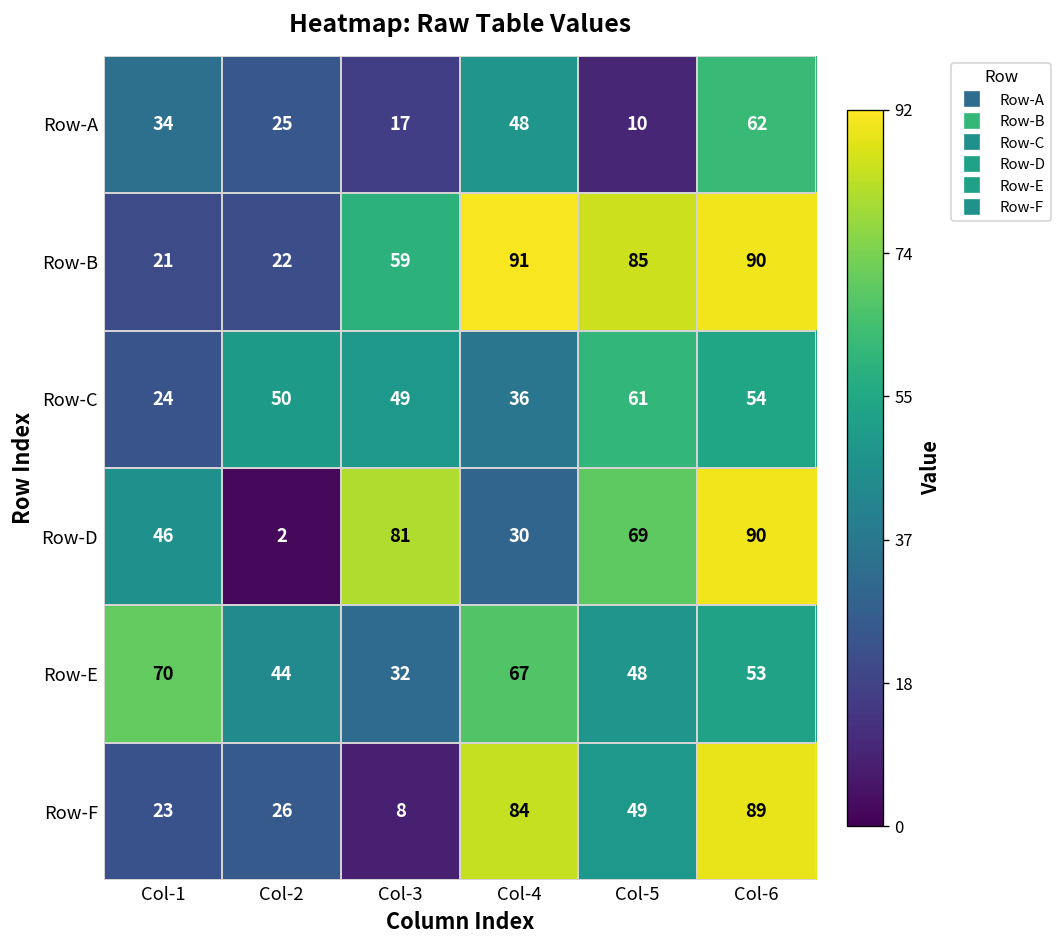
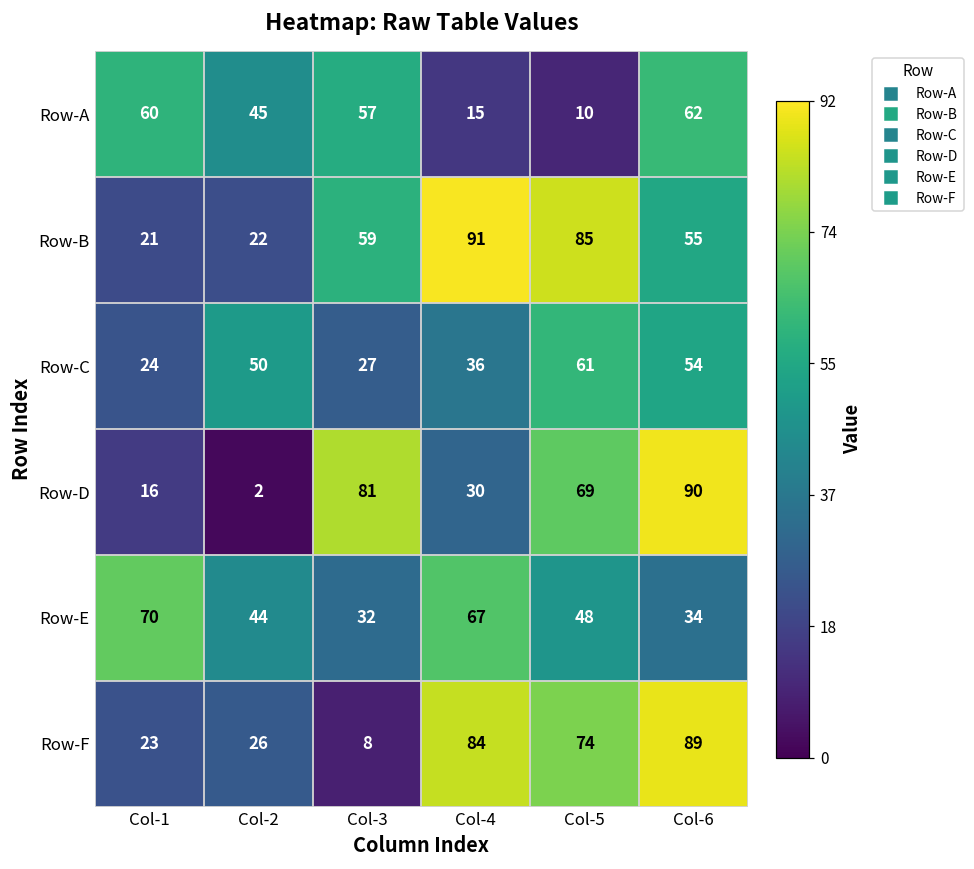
Row-A, Col-1: 34 -> 60
Row-A, Col-2: 25 -> 45
Row-A, Col-3: 17 -> 57
Row-A, Col-4: 48 -> 15
Row-B, Col-6: 90 -> 55
Row-C, Col-3: 49 -> 27
Row-D, Col-1: 46 -> 16
Row-E, Col-6: 53 -> 34
Row-F, Col-5: 49 -> 74
